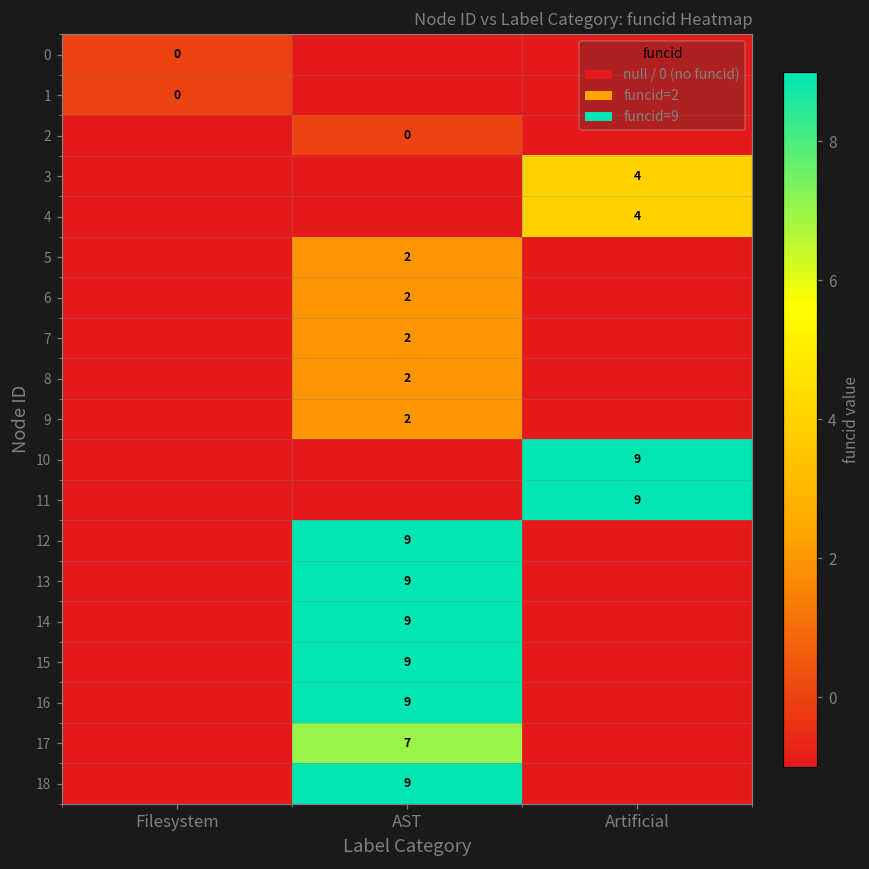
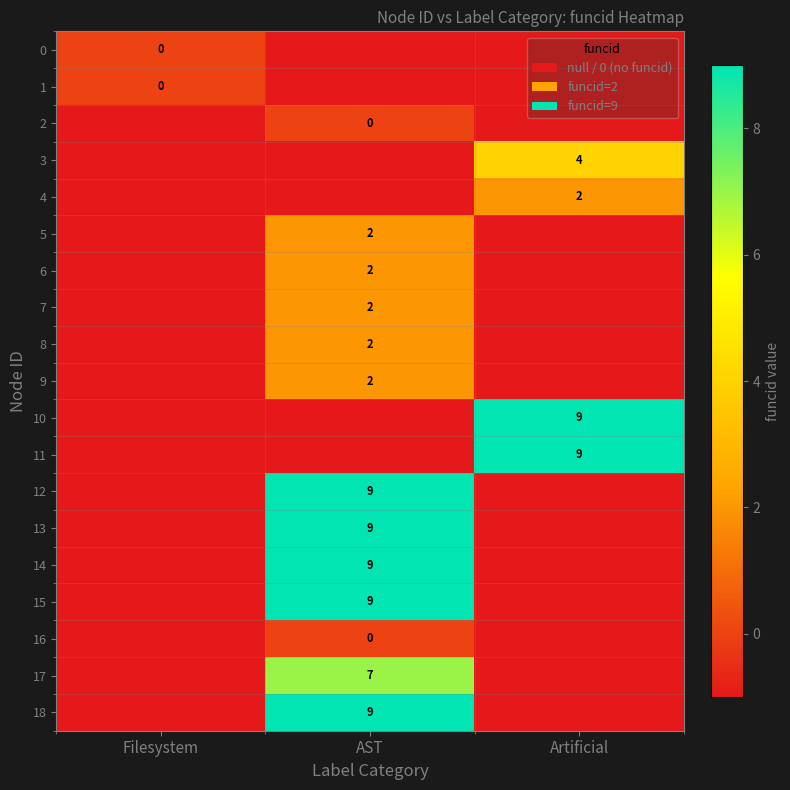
4, Artificial: 4 -> 2
16, AST: 9 -> 0
